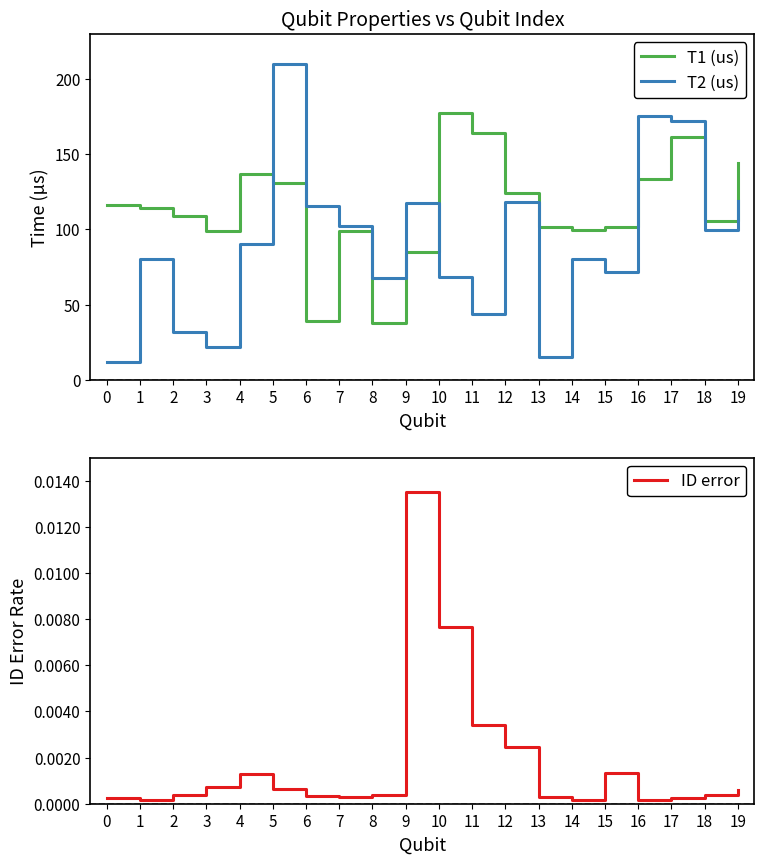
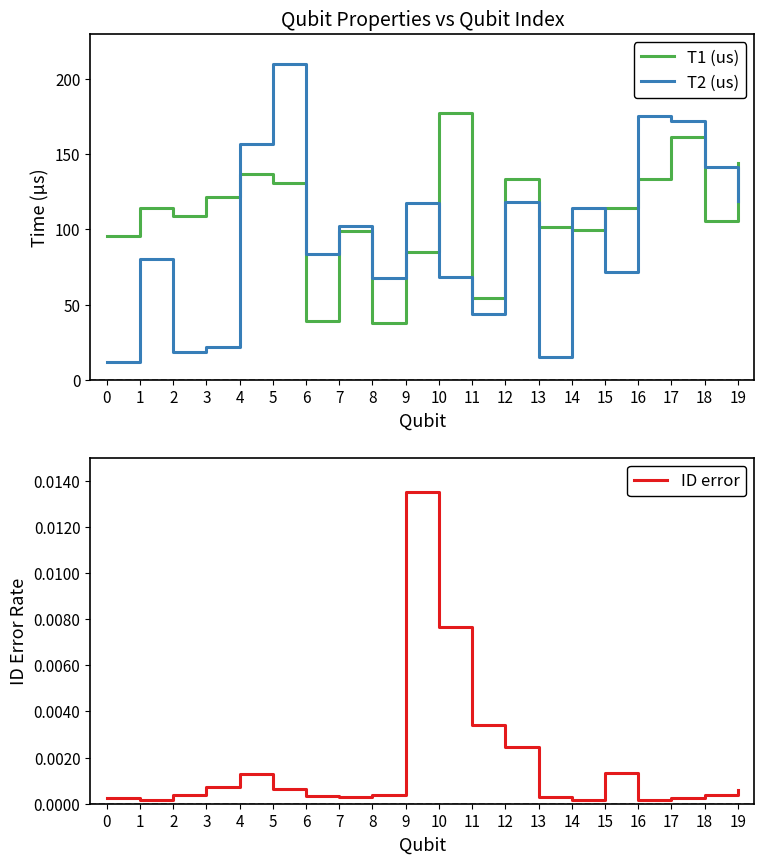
Qubit Properties vs Qubit Index, T1 (us), 0: 116 -> 95
Qubit Properties vs Qubit Index, T2 (us), 2: 32 -> 18
Qubit Properties vs Qubit Index, T1 (us), 3: 99 -> 122
Qubit Properties vs Qubit Index, T2 (us), 4: 90 -> 157
Qubit Properties vs Qubit Index, T2 (us), 6: 116 -> 84
Qubit Properties vs Qubit Index, T1 (us), 11: 164 -> 55
Qubit Properties vs Qubit Index, T1 (us), 12: 124 -> 134
Qubit Properties vs Qubit Index, T2 (us), 14: 81 -> 115
Qubit Properties vs Qubit Index, T1 (us), 15: 102 -> 114
Qubit Properties vs Qubit Index, T2 (us), 18: 99 -> 142
